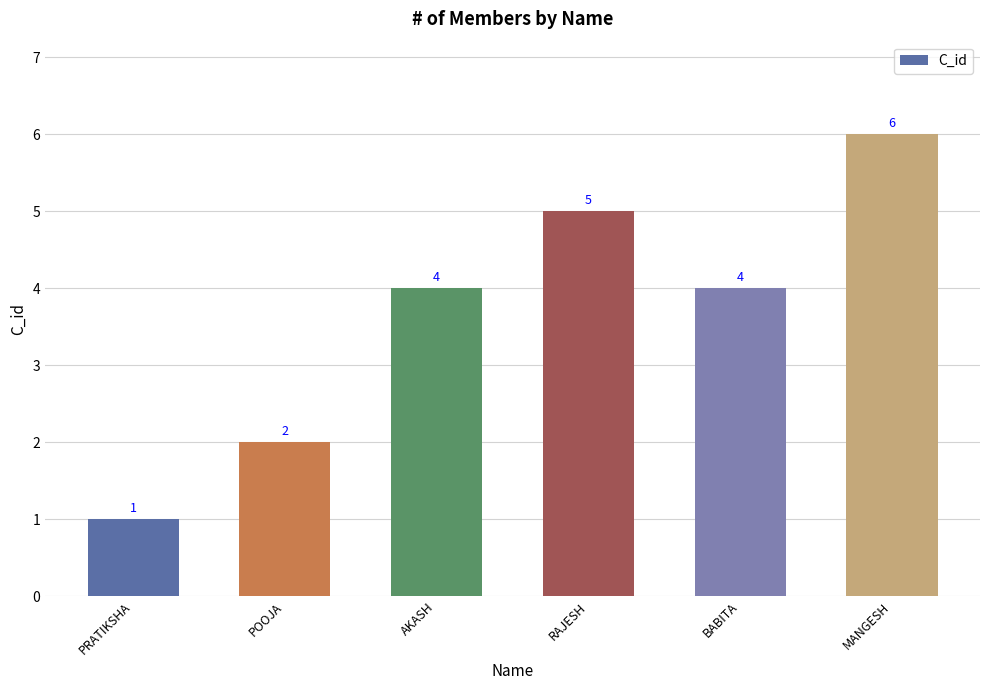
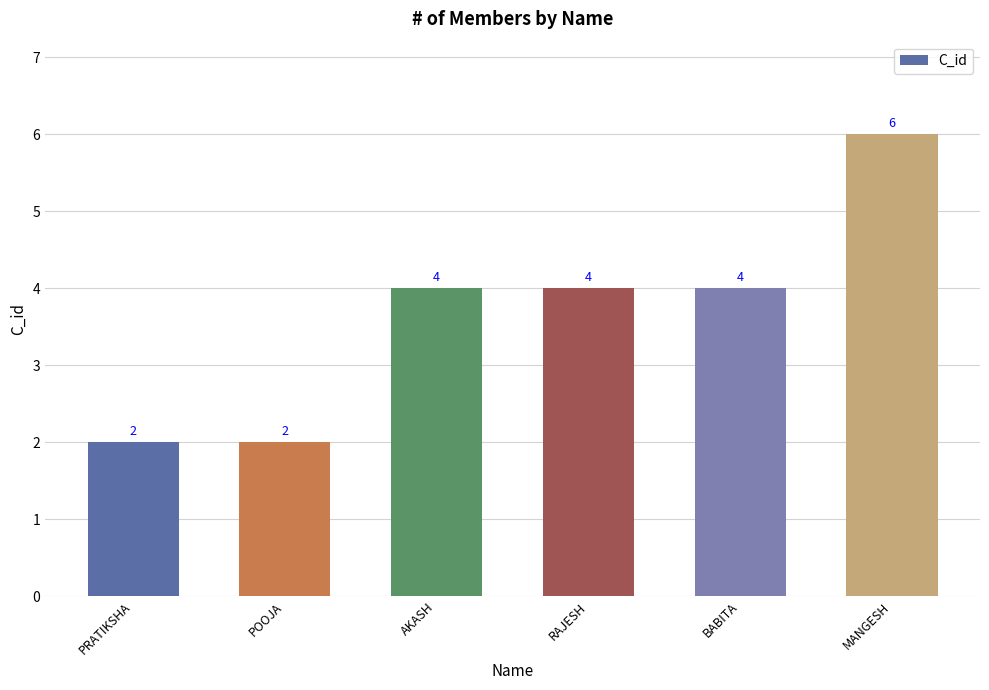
PRATIKSHA: 1 -> 2
RAJESH: 5 -> 4
